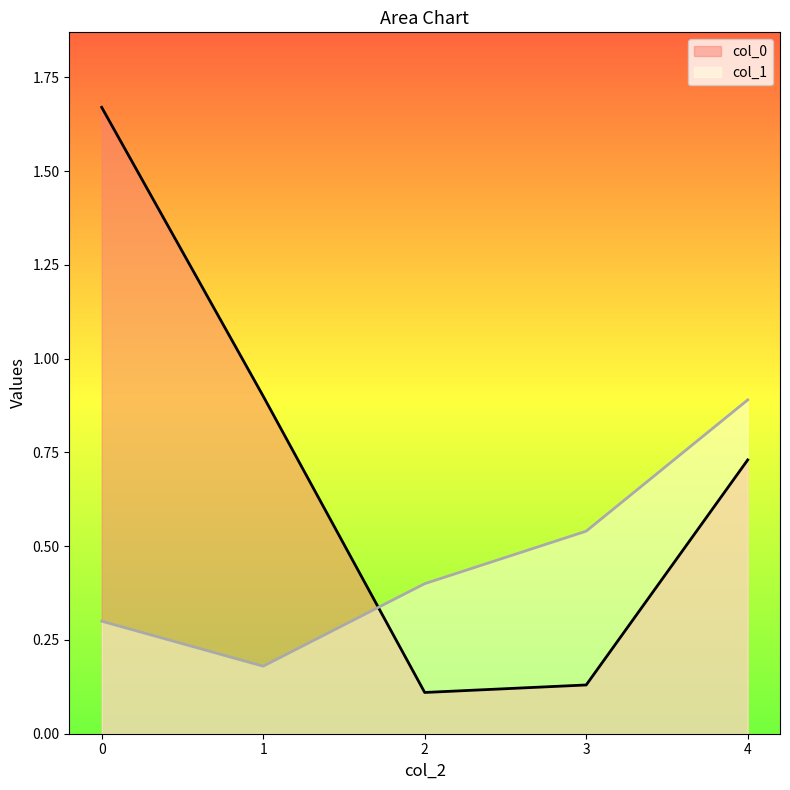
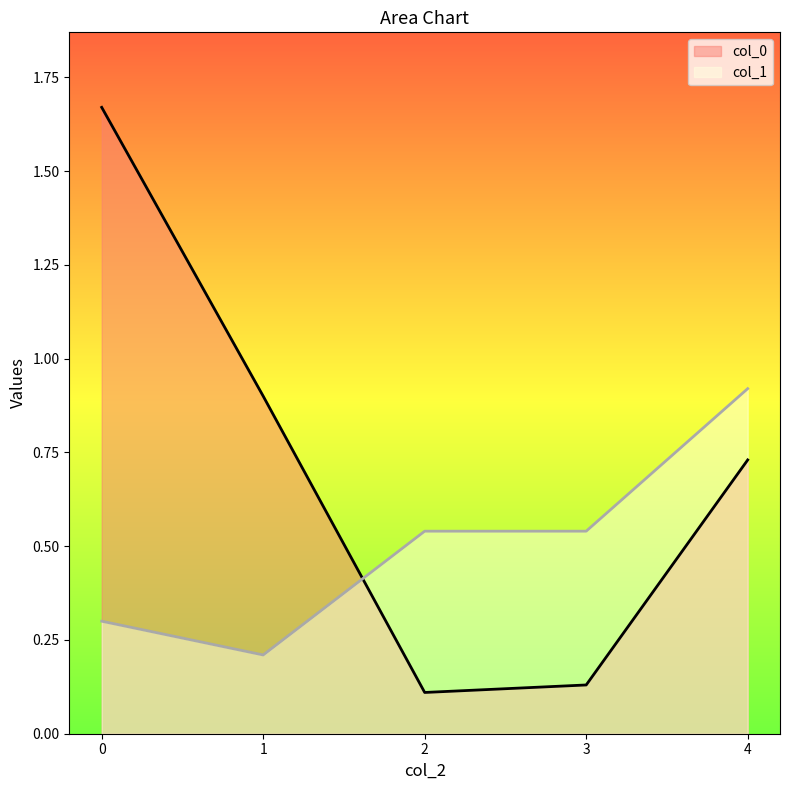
col_1, 1: 0.18 -> 0.21
col_1, 2: 0.40 -> 0.54
col_1, 4: 0.89 -> 0.92
